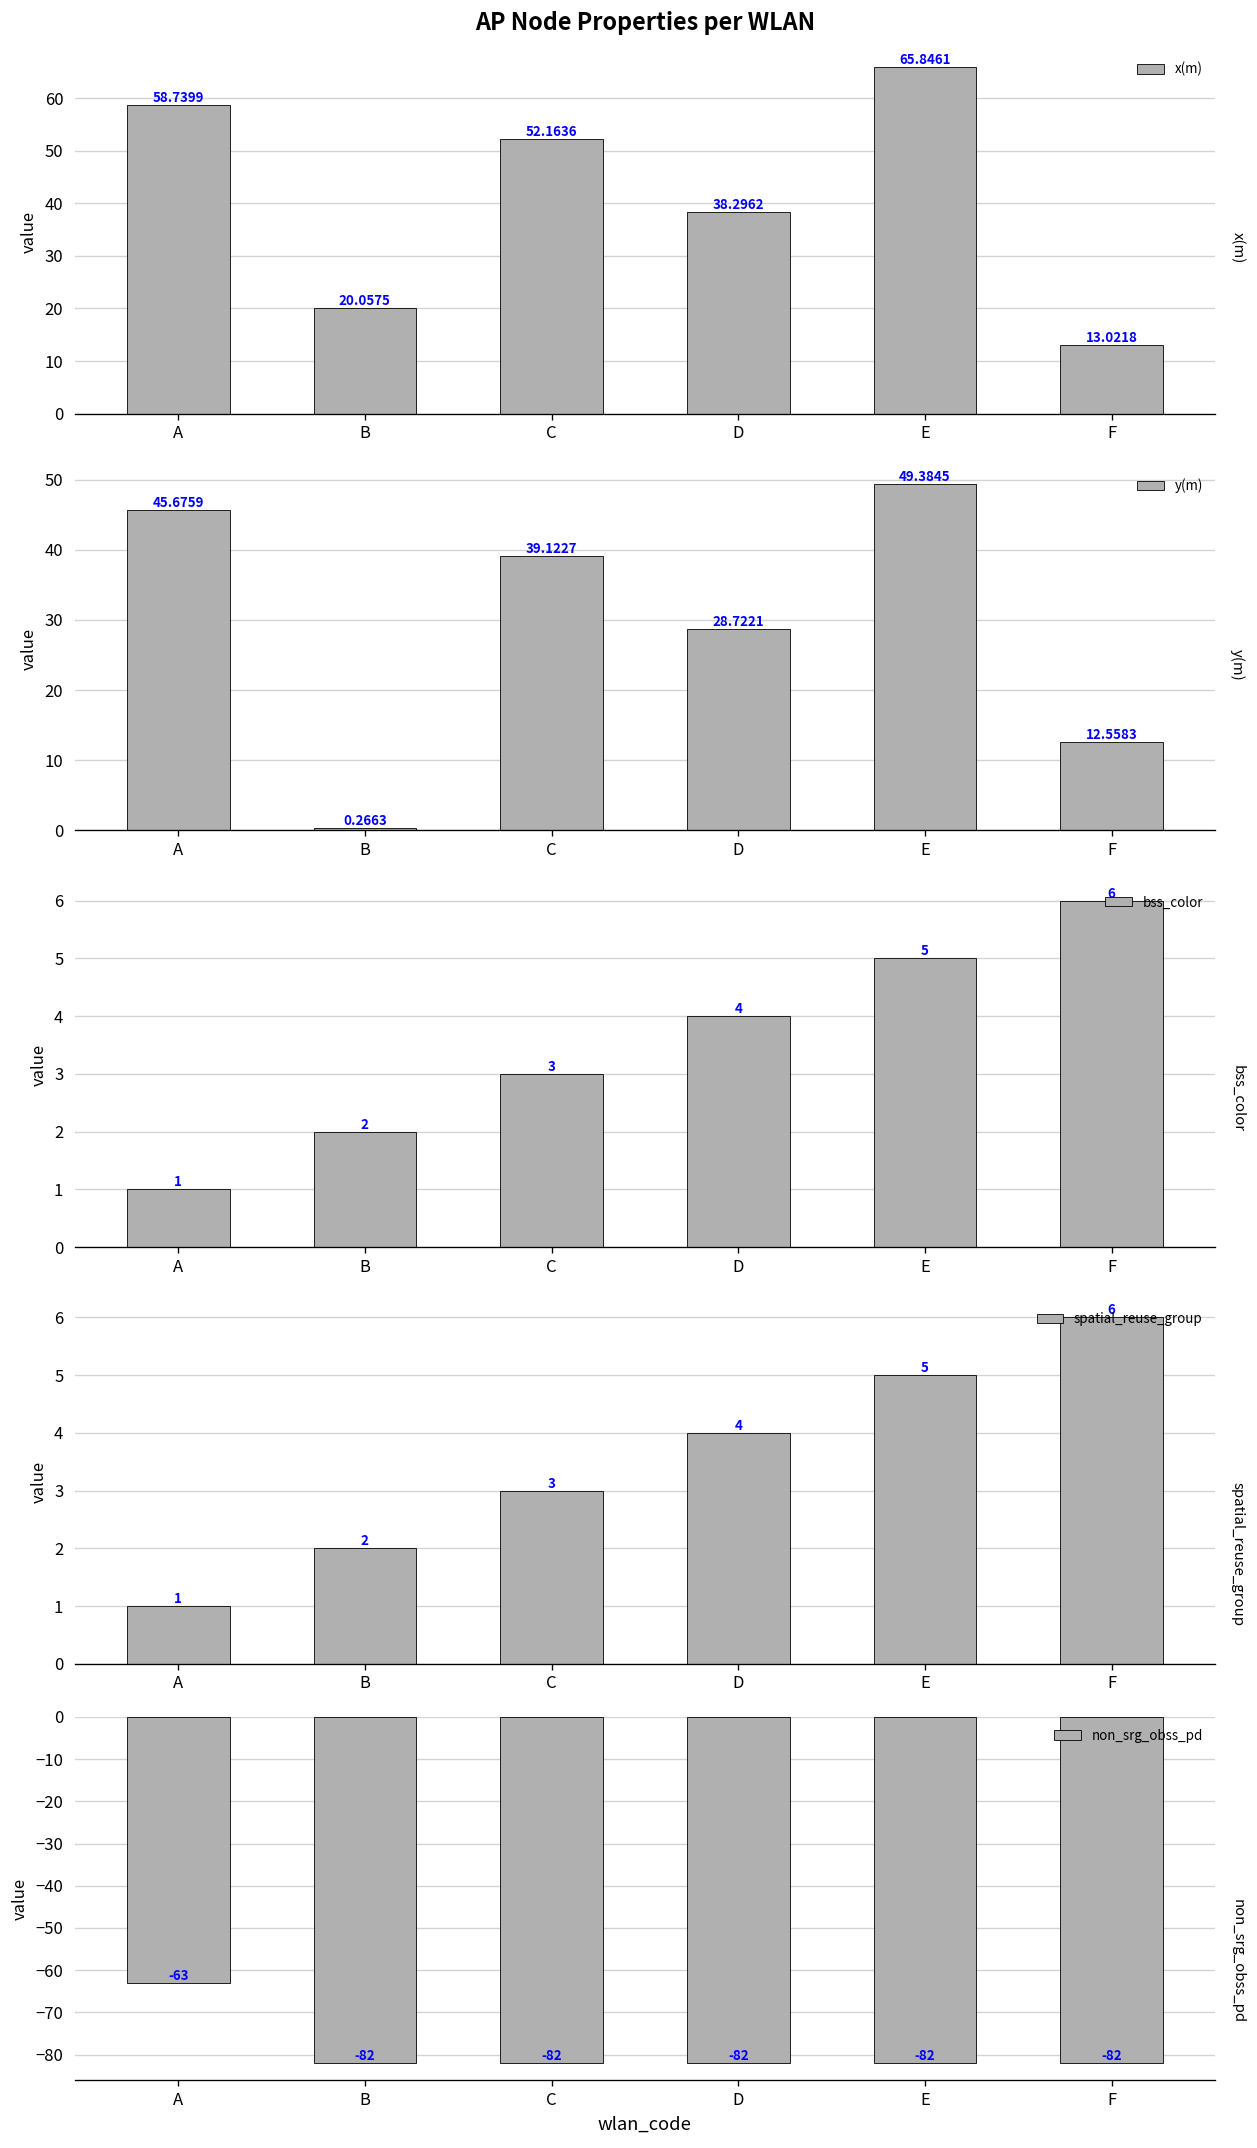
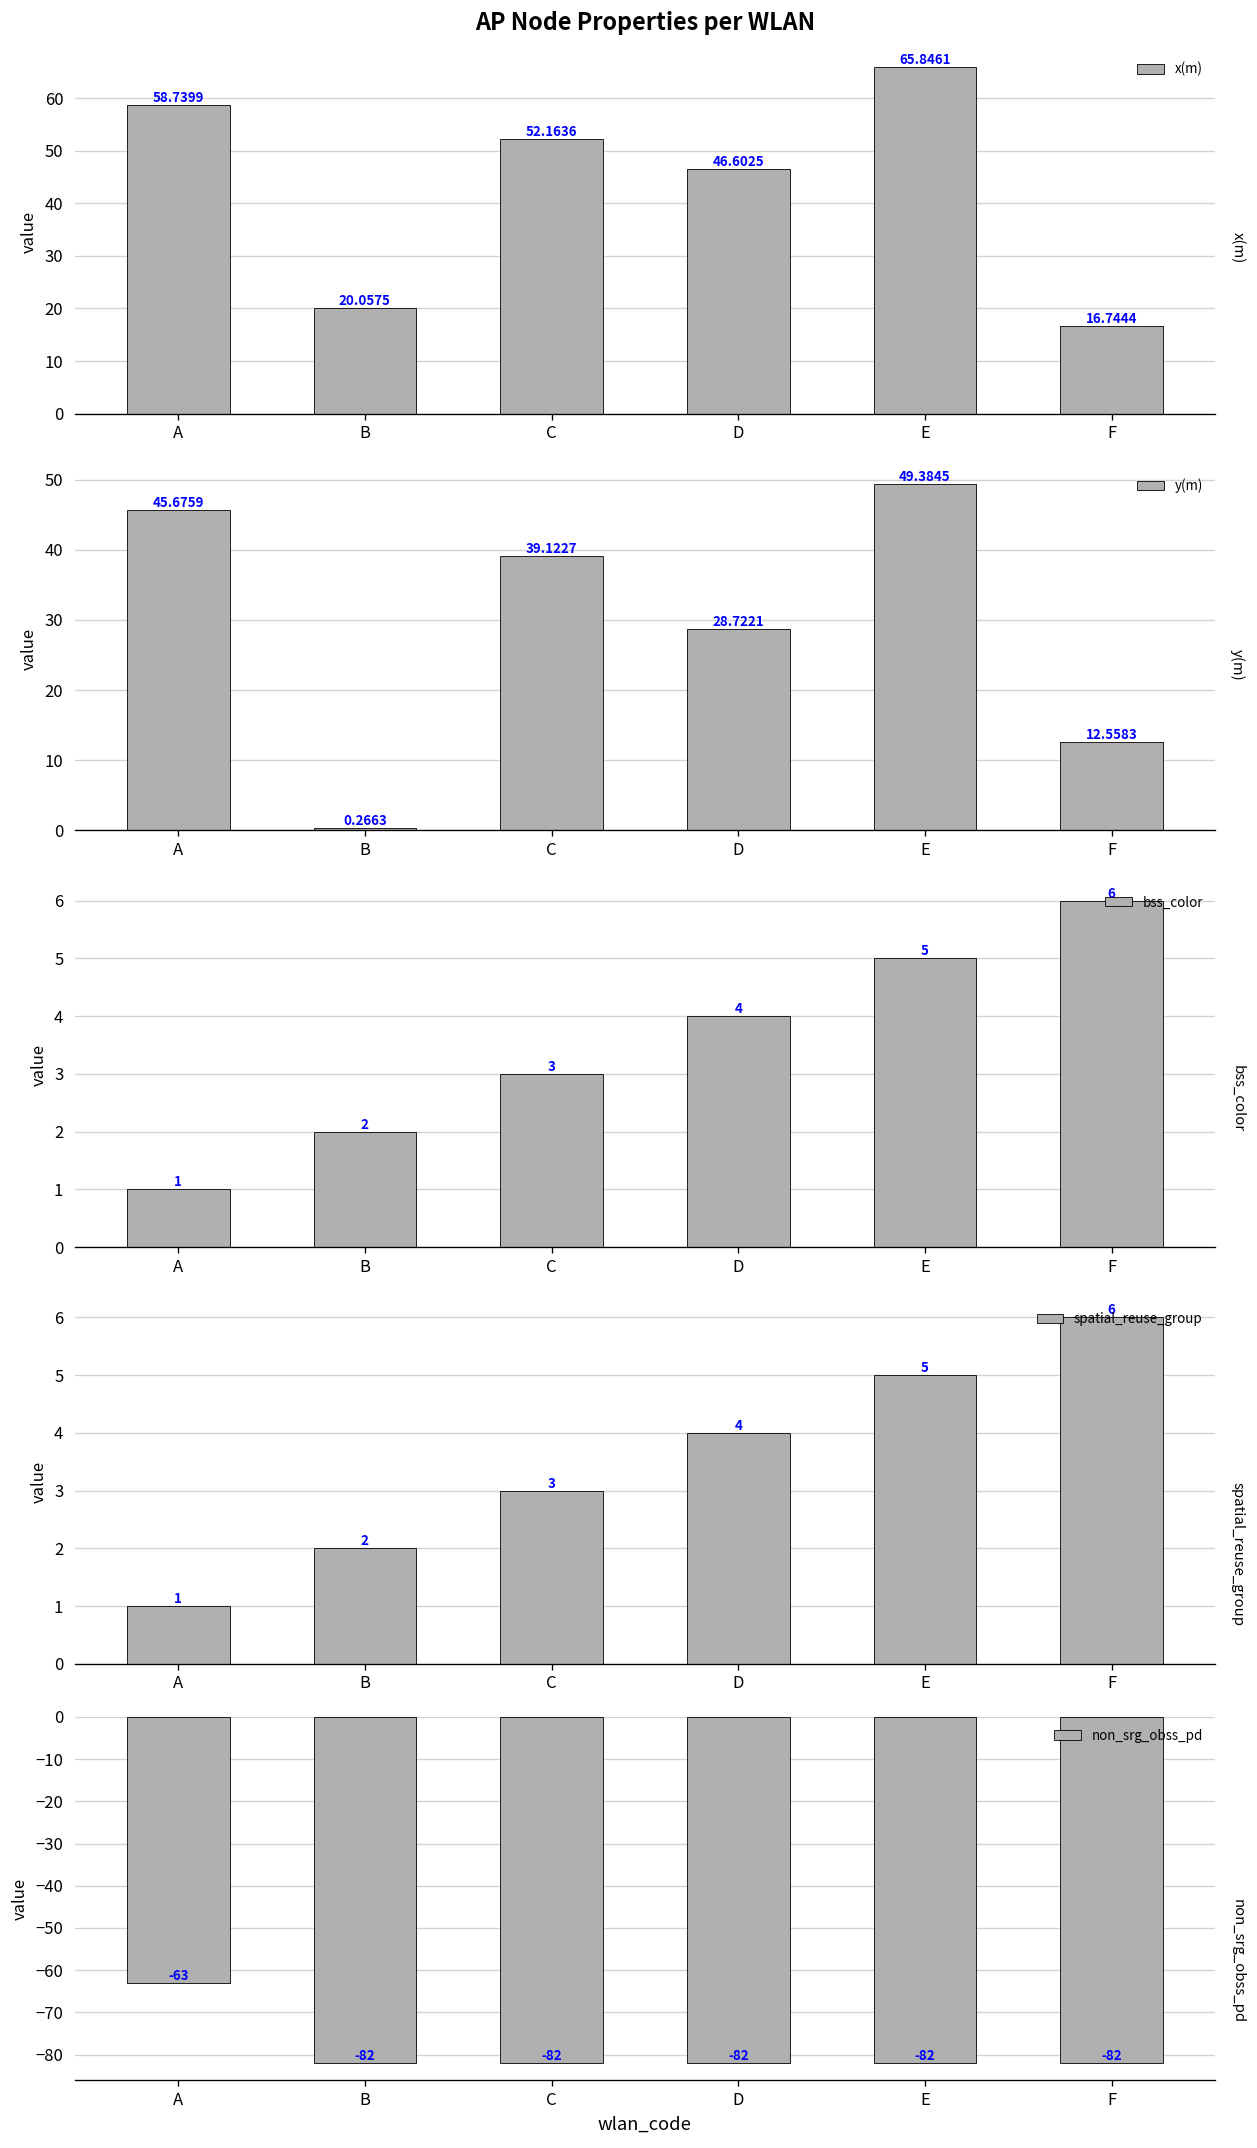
AP Node Properties per WLAN, D: 38.2962 -> 46.6025
AP Node Properties per WLAN, F: 13.0218 -> 16.7444
